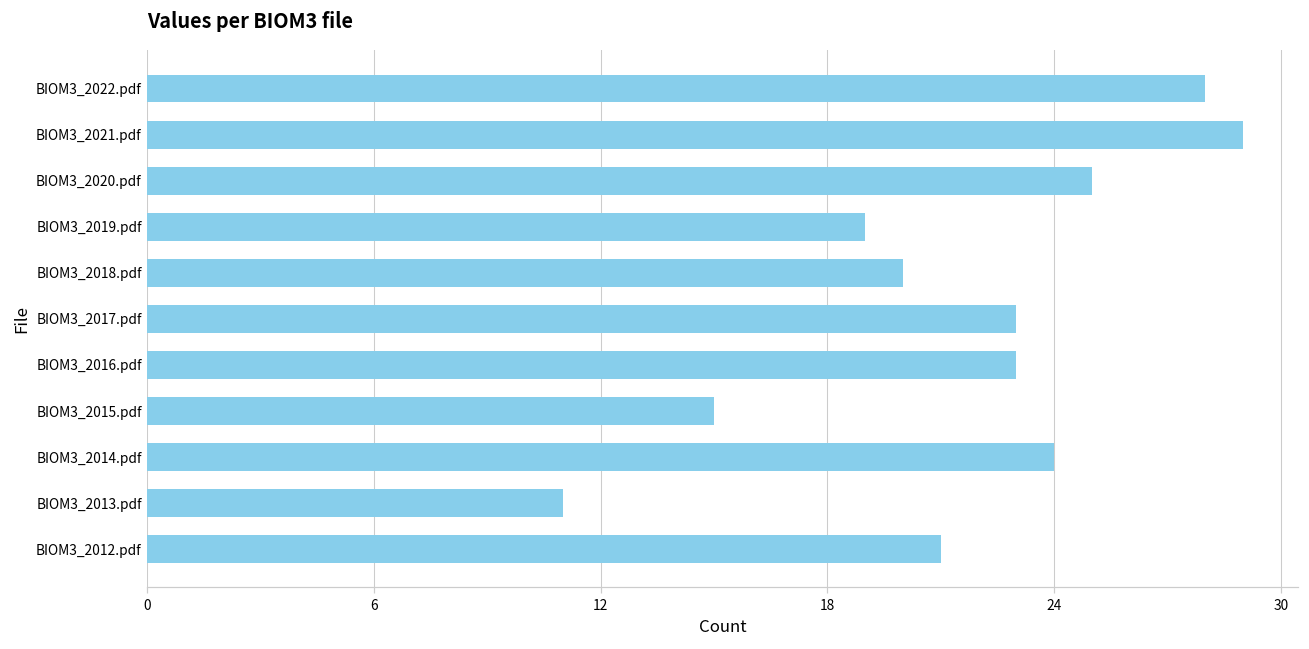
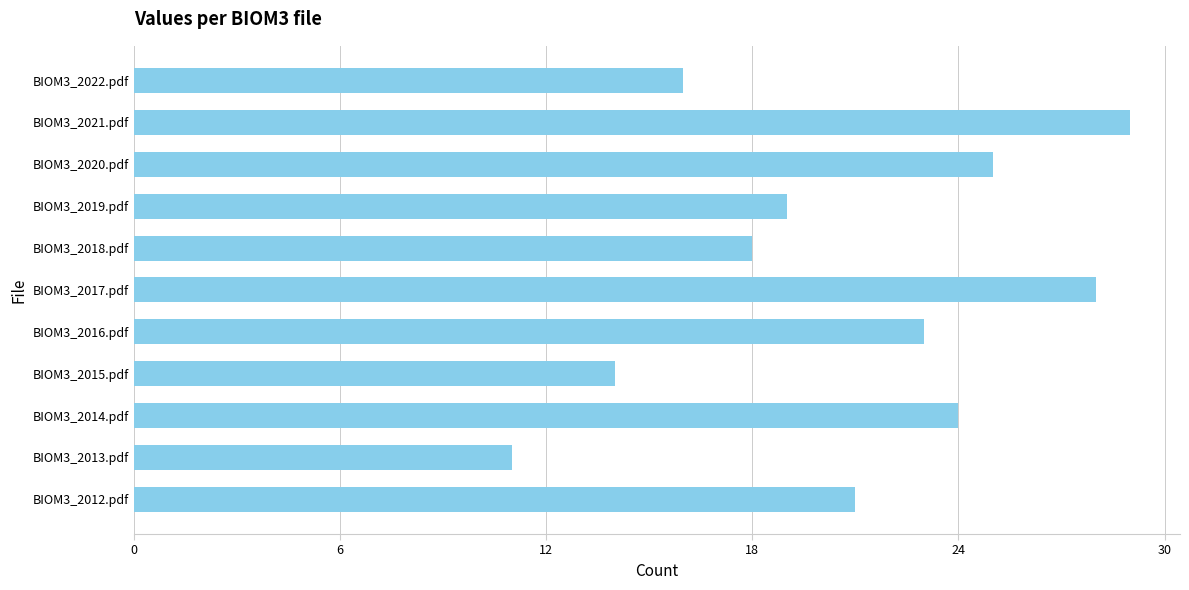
BIOM3_2022.pdf: 28 -> 16
BIOM3_2018.pdf: 20 -> 18
BIOM3_2017.pdf: 23 -> 28
BIOM3_2015.pdf: 15 -> 14
